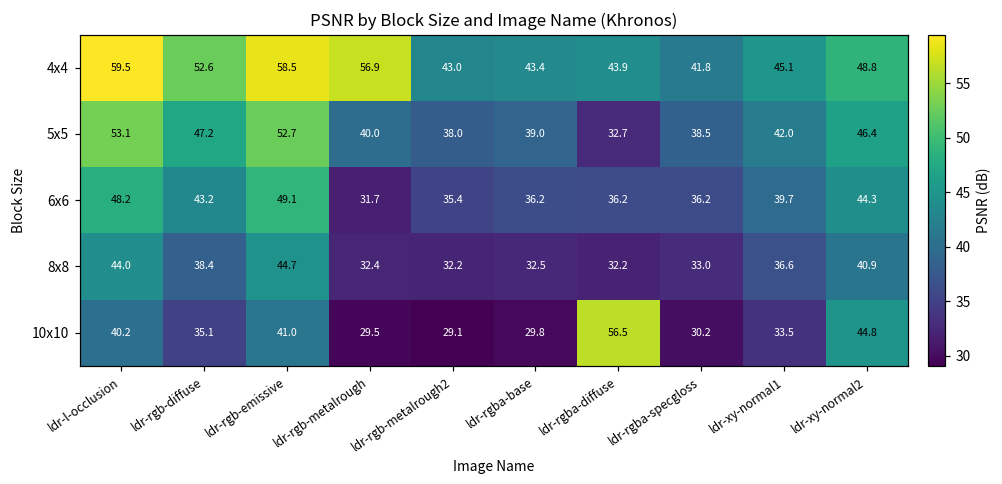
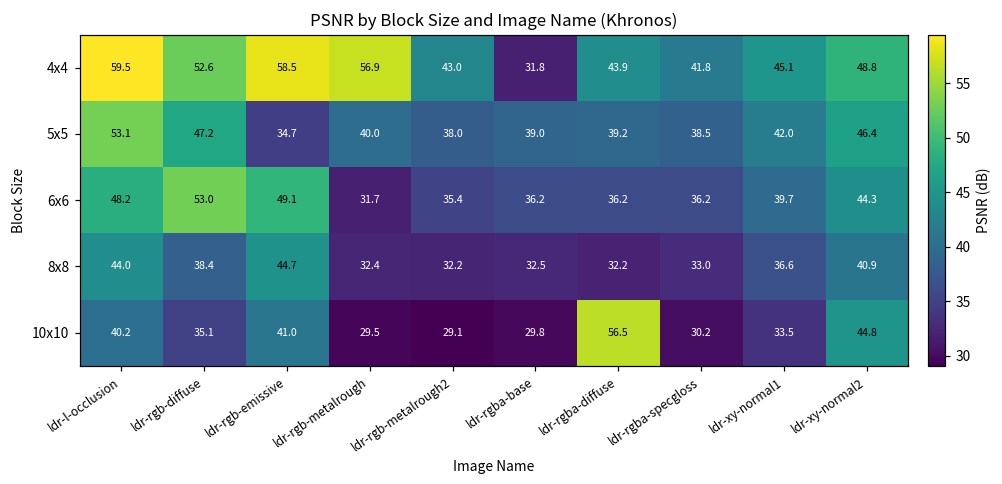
4x4, ldr-rgba-base: 43.4 -> 31.8
5x5, ldr-rgb-emissive: 52.7 -> 34.7
5x5, ldr-rgba-diffuse: 32.7 -> 39.2
6x6, ldr-rgb-diffuse: 43.2 -> 53.0
